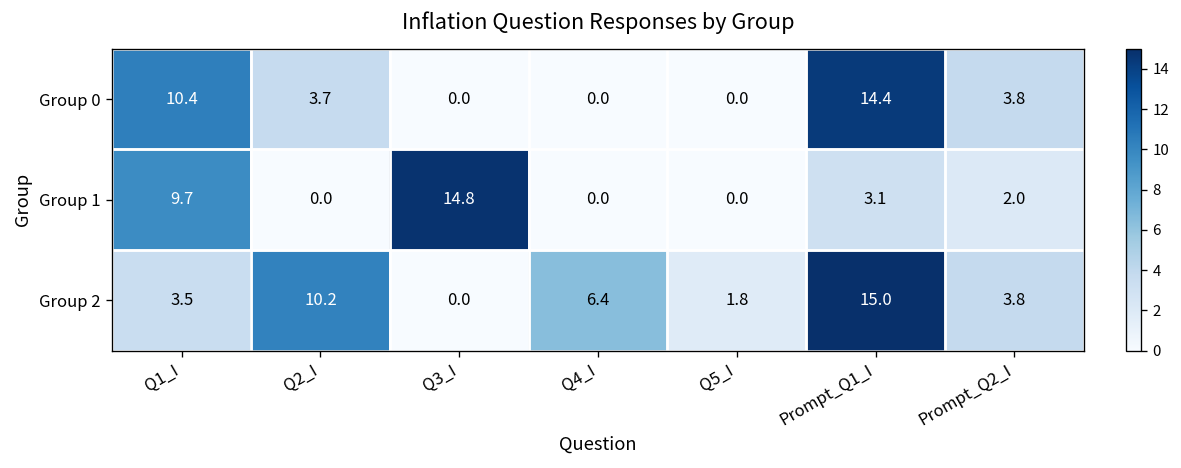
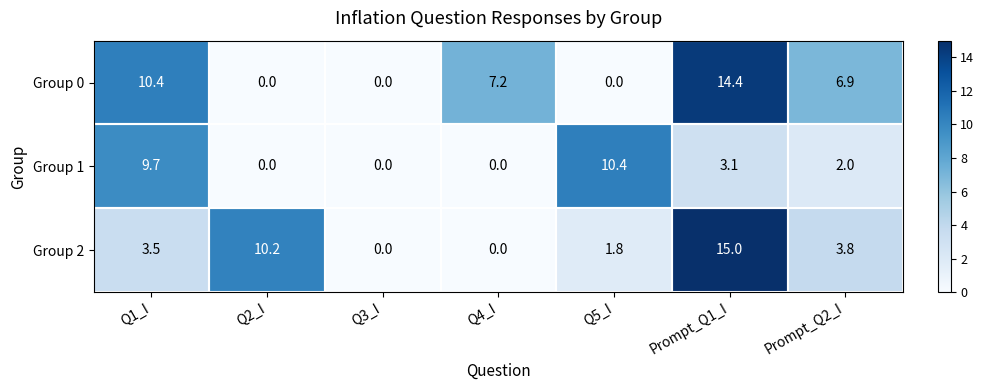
Group 0, Q2_I: 3.7 -> 0.0
Group 0, Q4_I: 0.0 -> 7.2
Group 0, Prompt_Q2_I: 3.8 -> 6.9
Group 1, Q3_I: 14.8 -> 0.0
Group 1, Q5_I: 0.0 -> 10.4
Group 2, Q4_I: 6.4 -> 0.0
